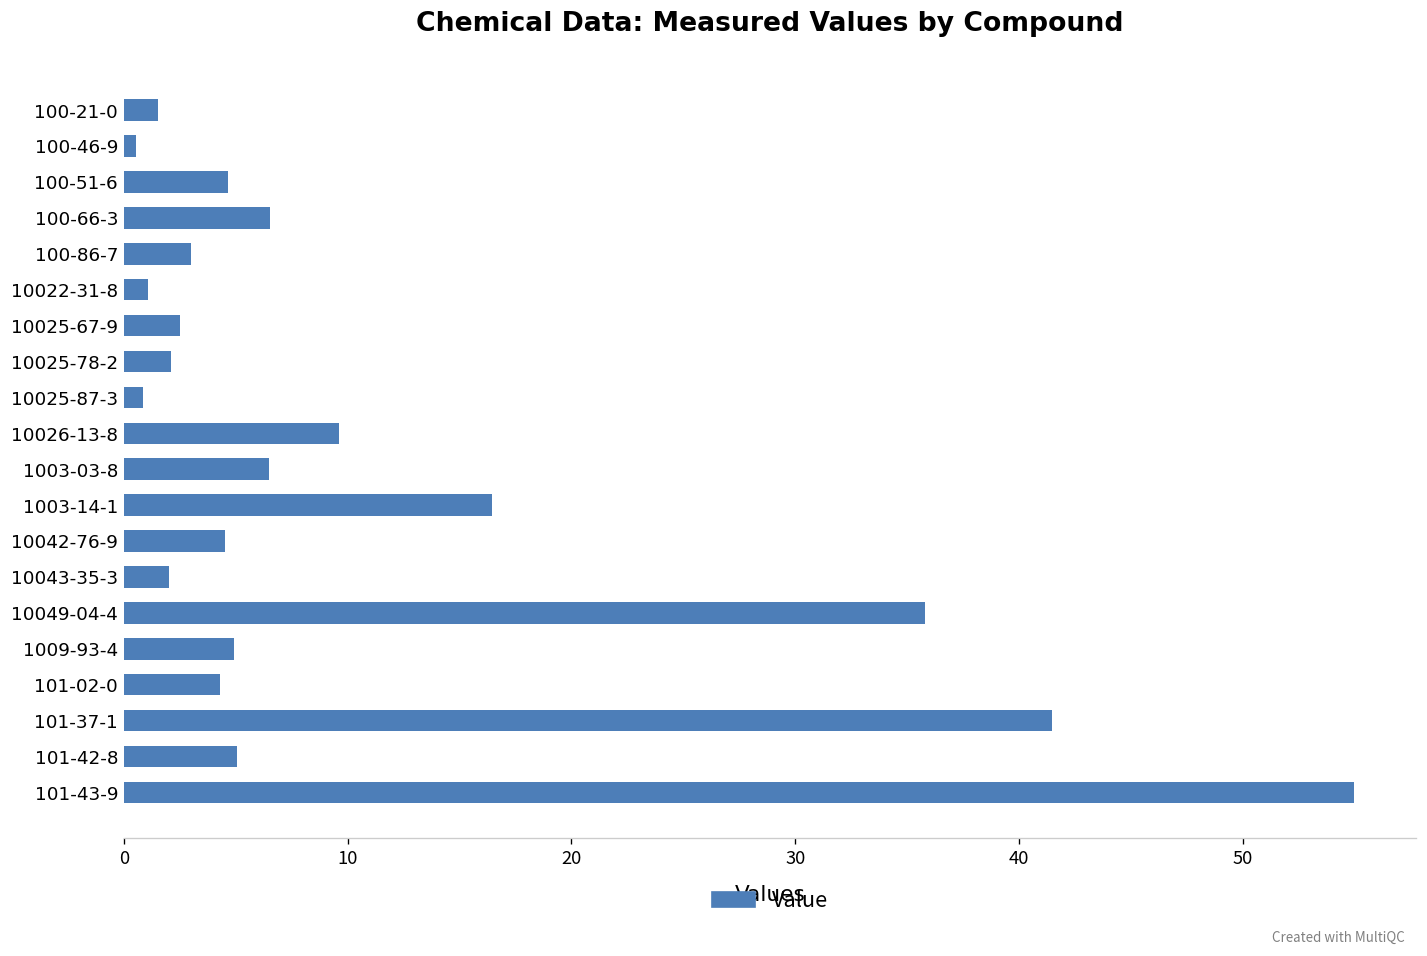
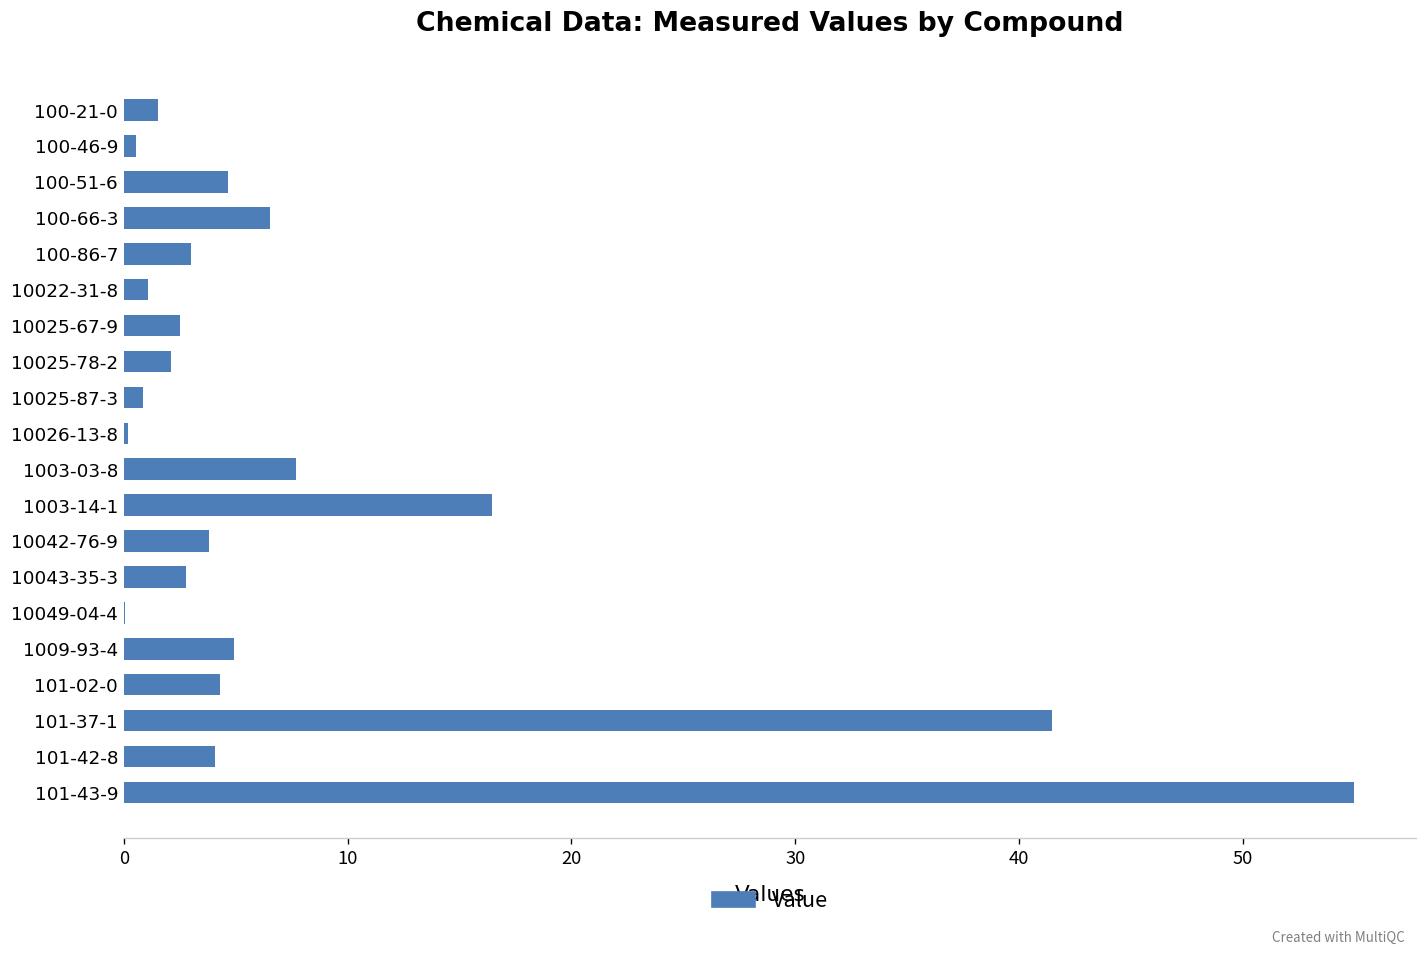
10026-13-8: 9.6 -> 0.2
1003-03-8: 6.5 -> 7.7
10042-76-9: 4.5 -> 3.8
10043-35-3: 2.0 -> 2.8
10049-04-4: 35.8 -> 0.0
101-42-8: 5.1 -> 4.1
